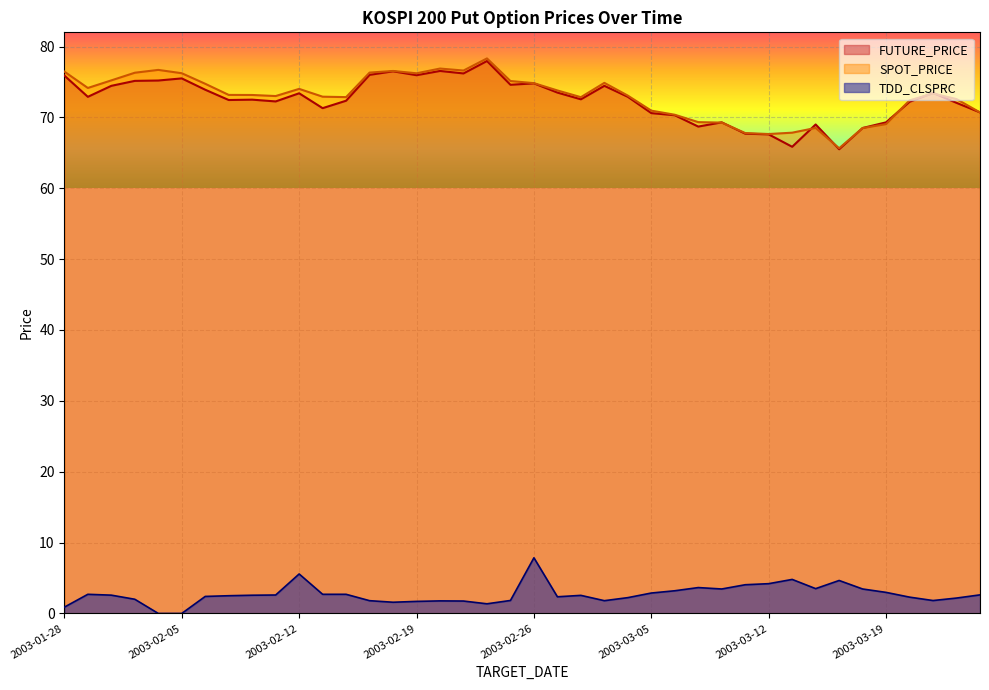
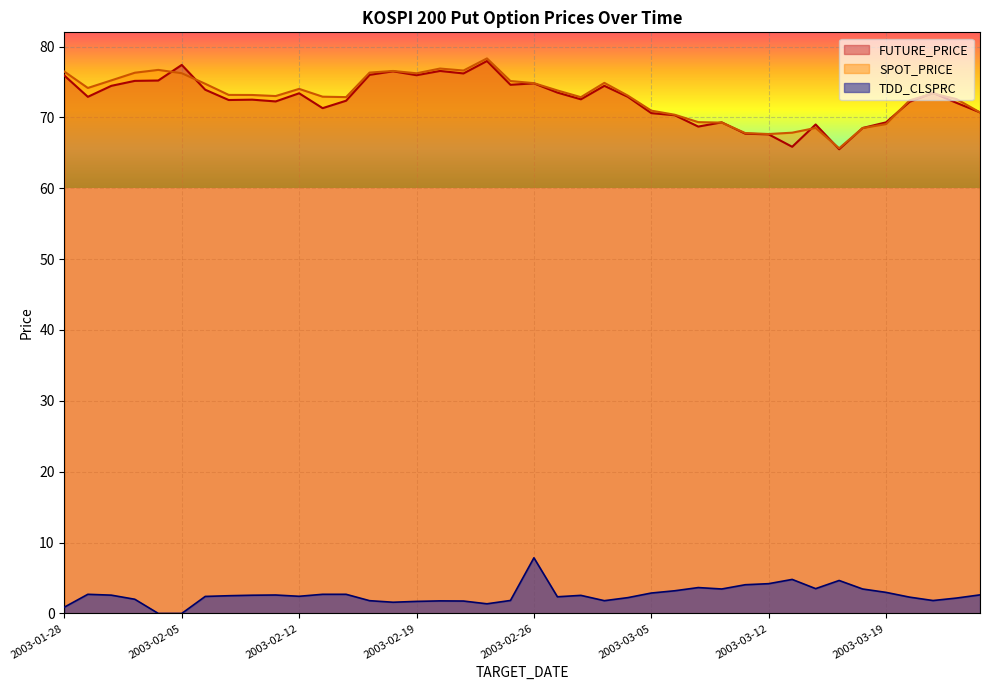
FUTURE_PRICE, 2003-02-05: 76 -> 77
TDD_CLSPRC, 2003-02-12: 6 -> 2
